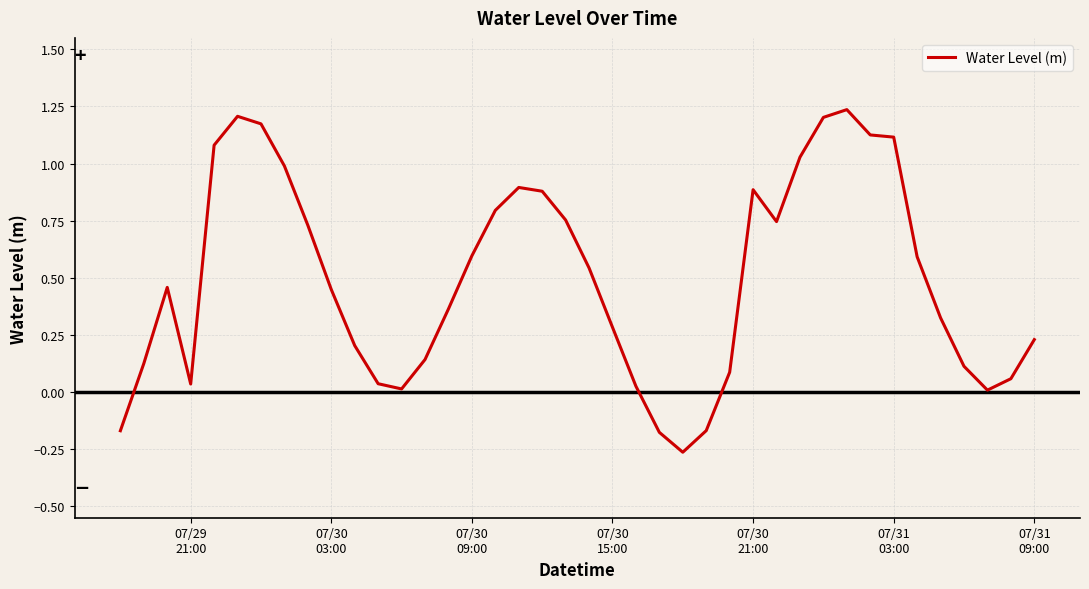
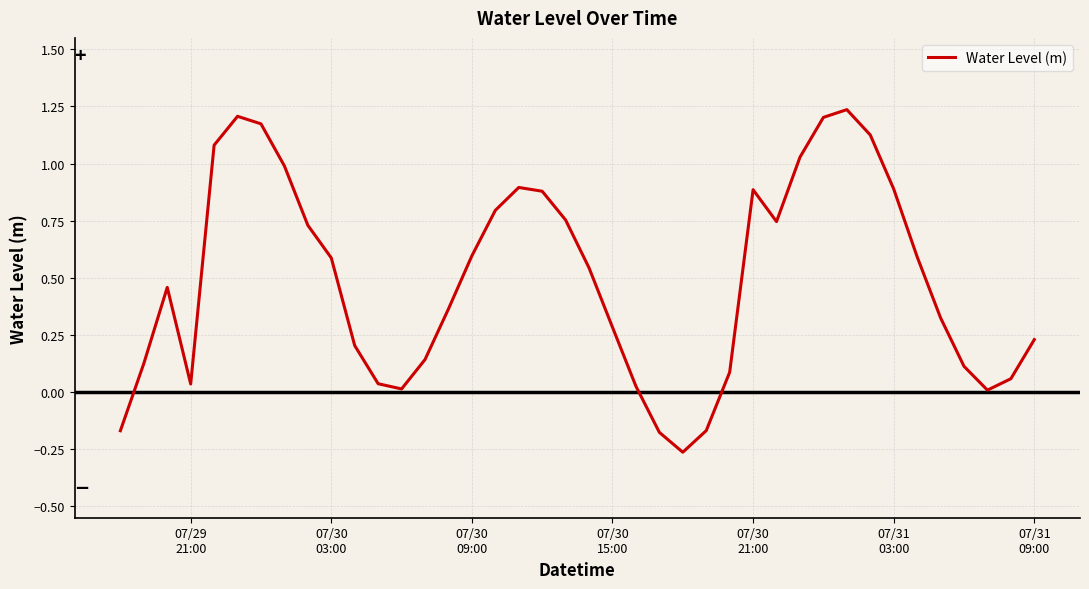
07/30 03:00: 0.45 -> 0.59
07/31 03:00: 1.12 -> 0.89
